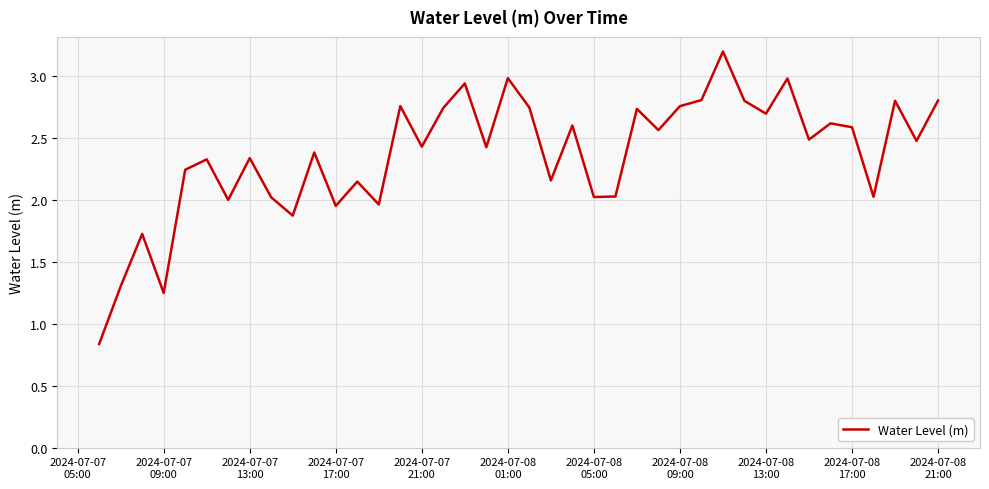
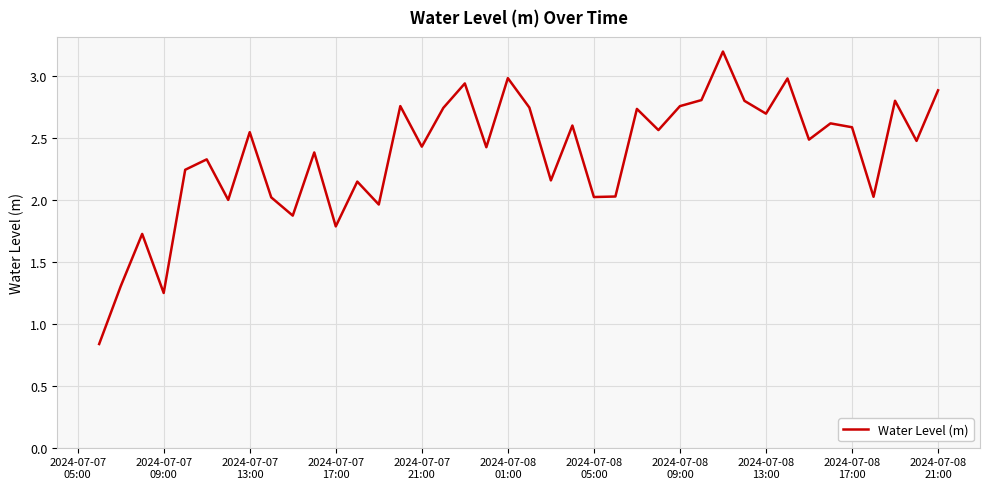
2024-07-07 13:00: 2.33 -> 2.54
2024-07-07 17:00: 1.95 -> 1.78
2024-07-08 21:00: 2.80 -> 2.88
